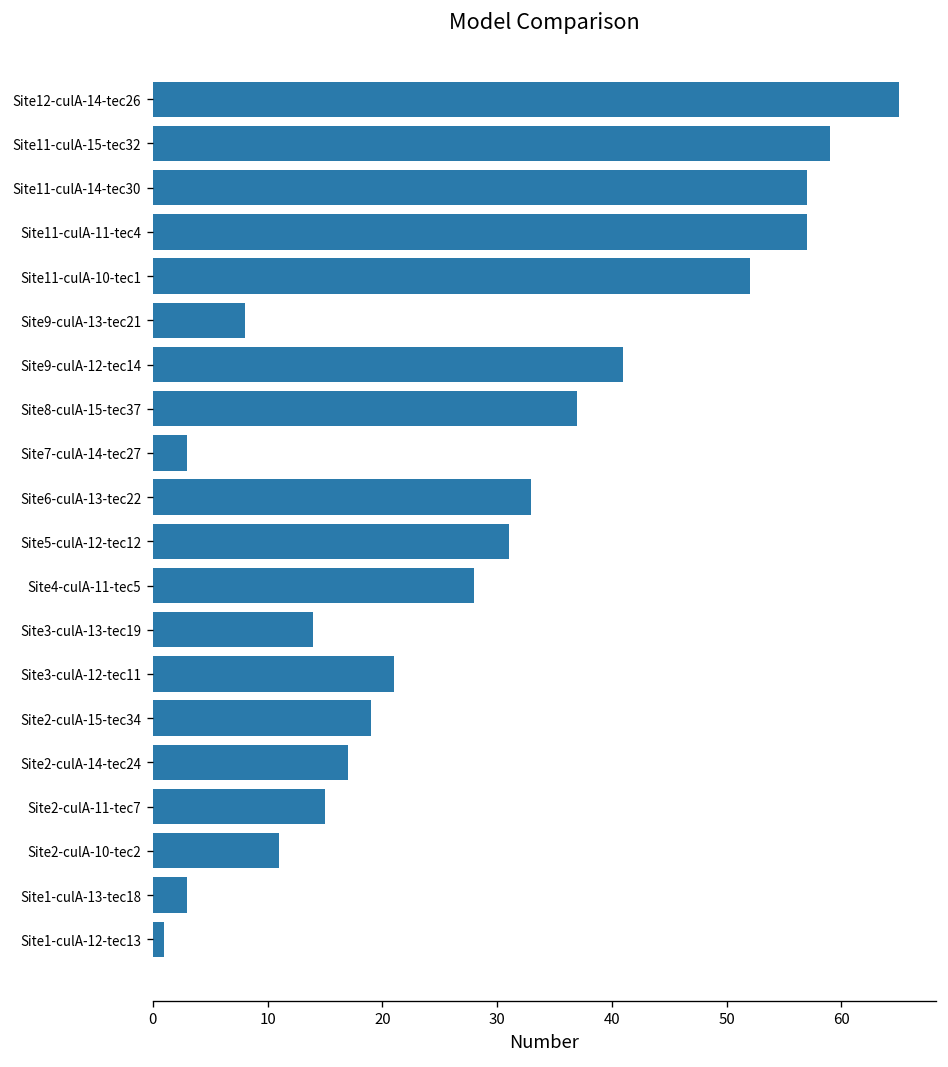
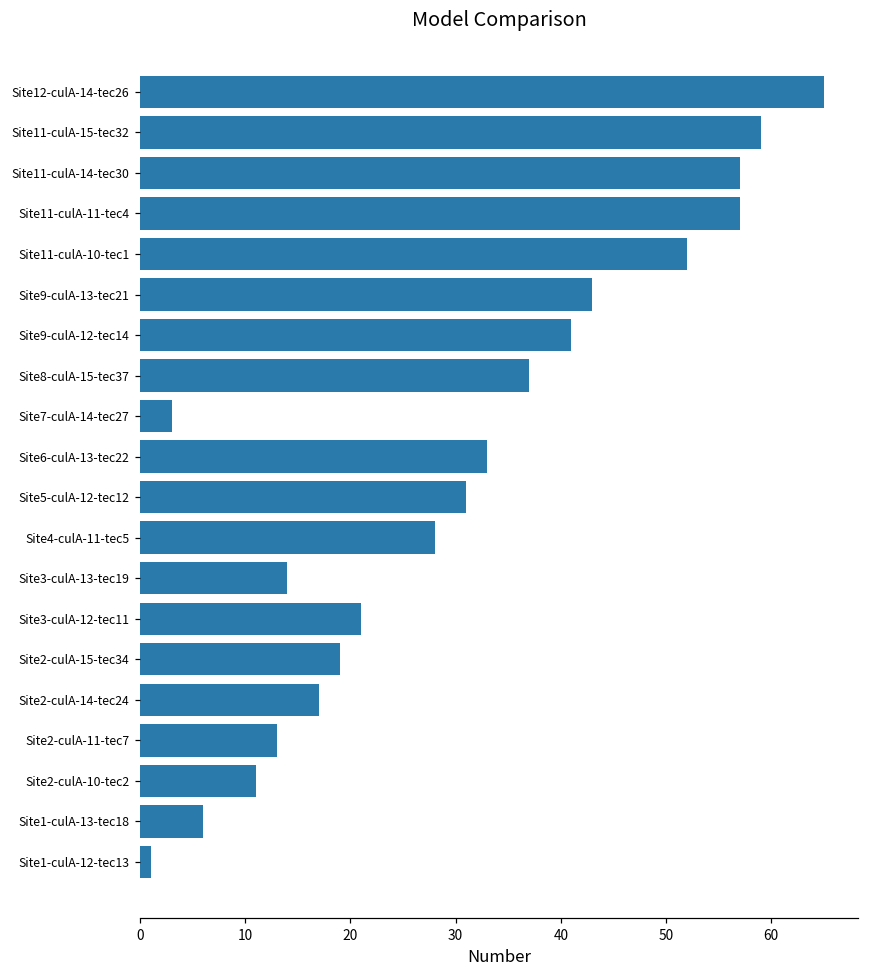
Site9-culA-13-tec21: 8 -> 43
Site2-culA-11-tec7: 15 -> 13
Site1-culA-13-tec18: 3 -> 6
